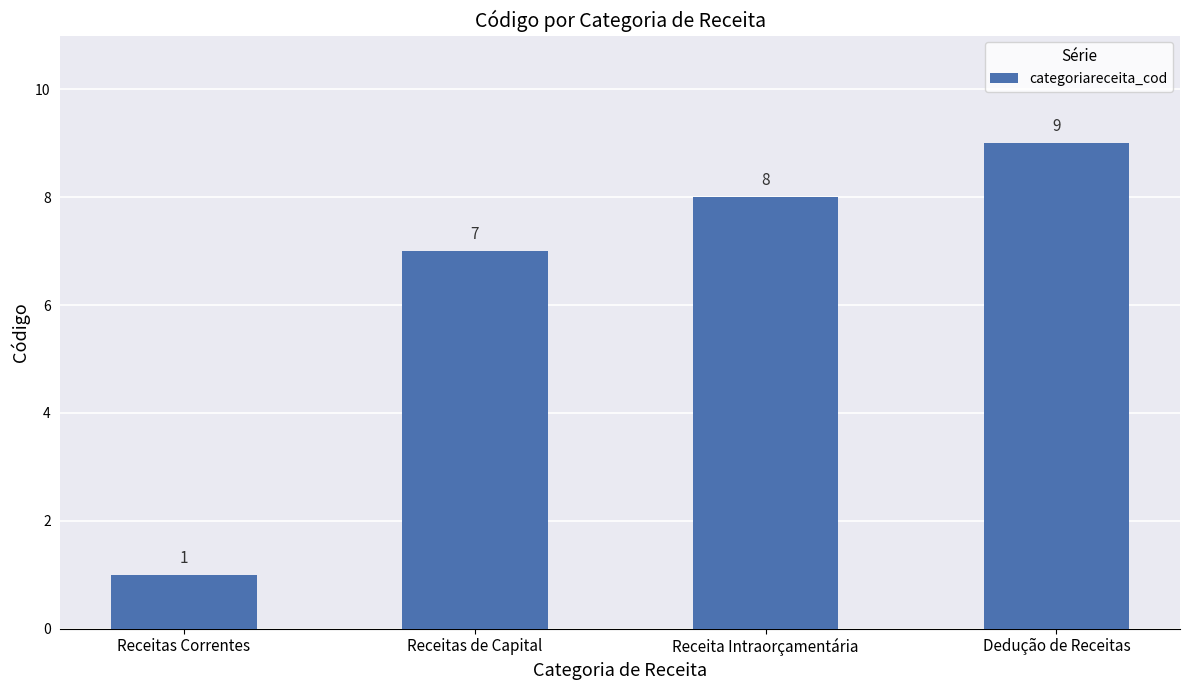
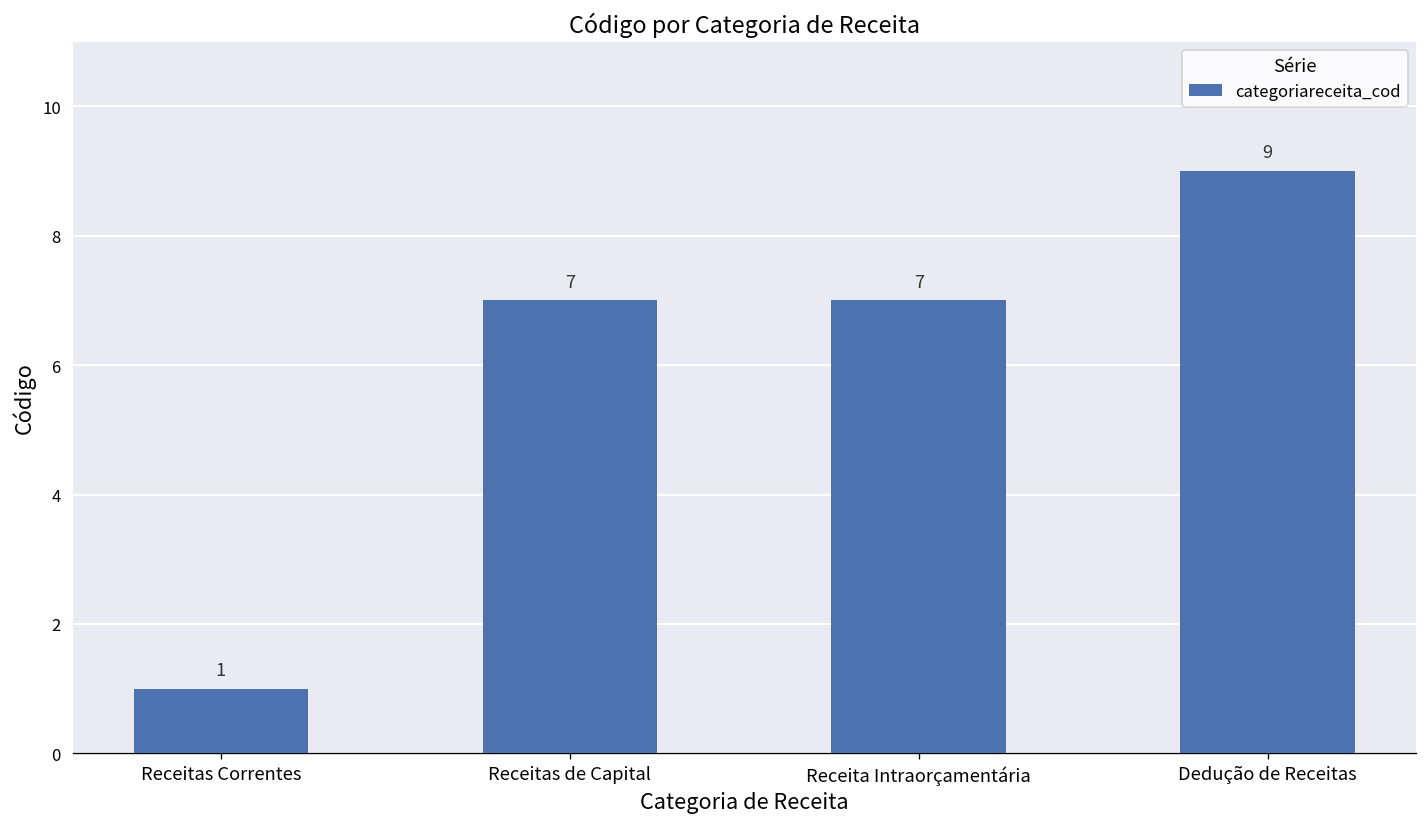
Receita Intraorçamentária: 8 -> 7
